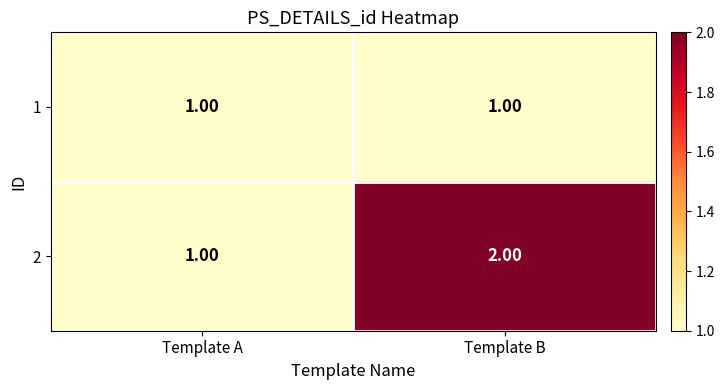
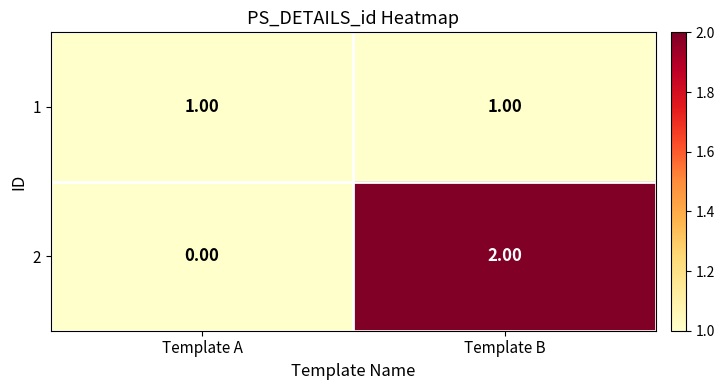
2, Template A: 1.00 -> 0.00
